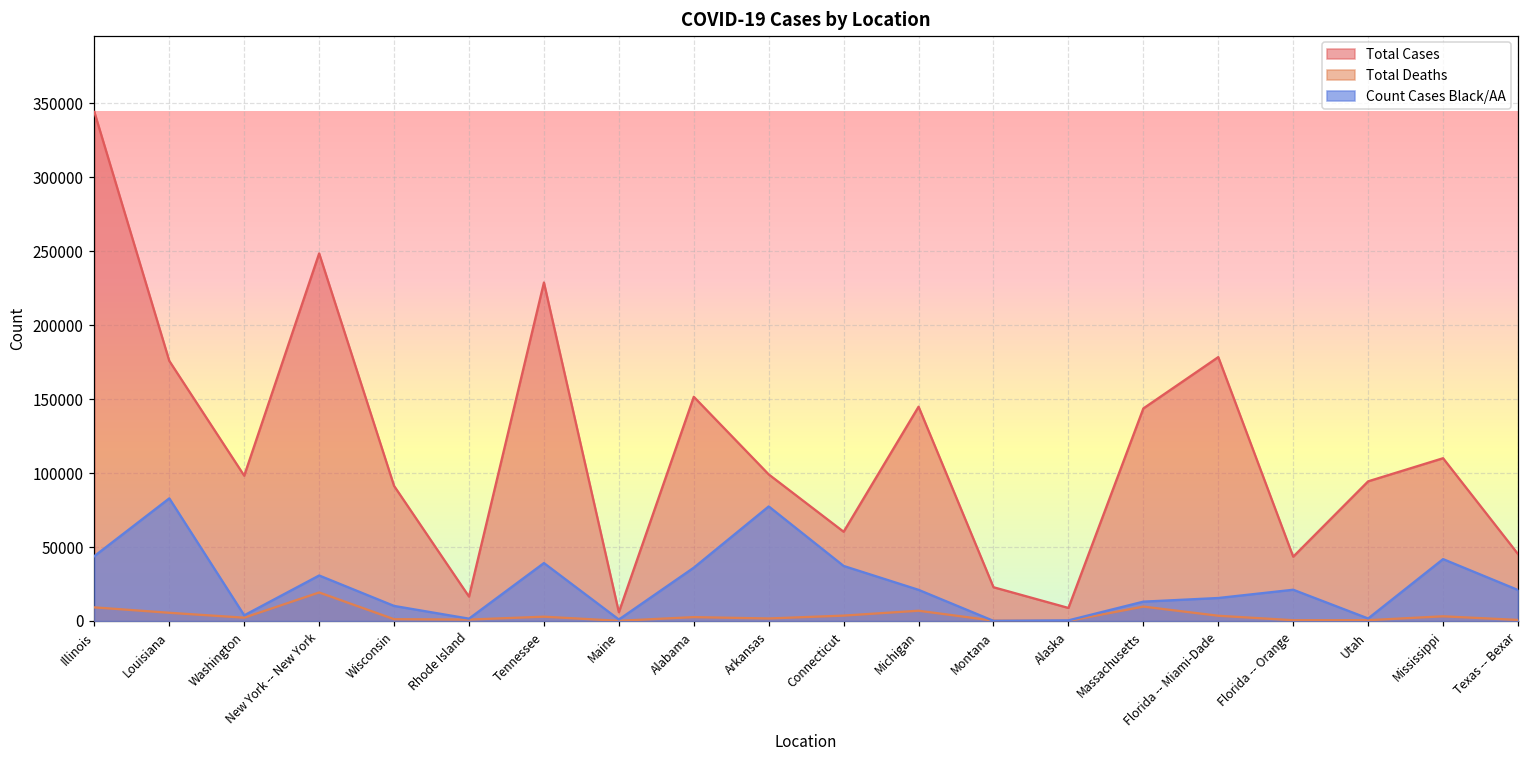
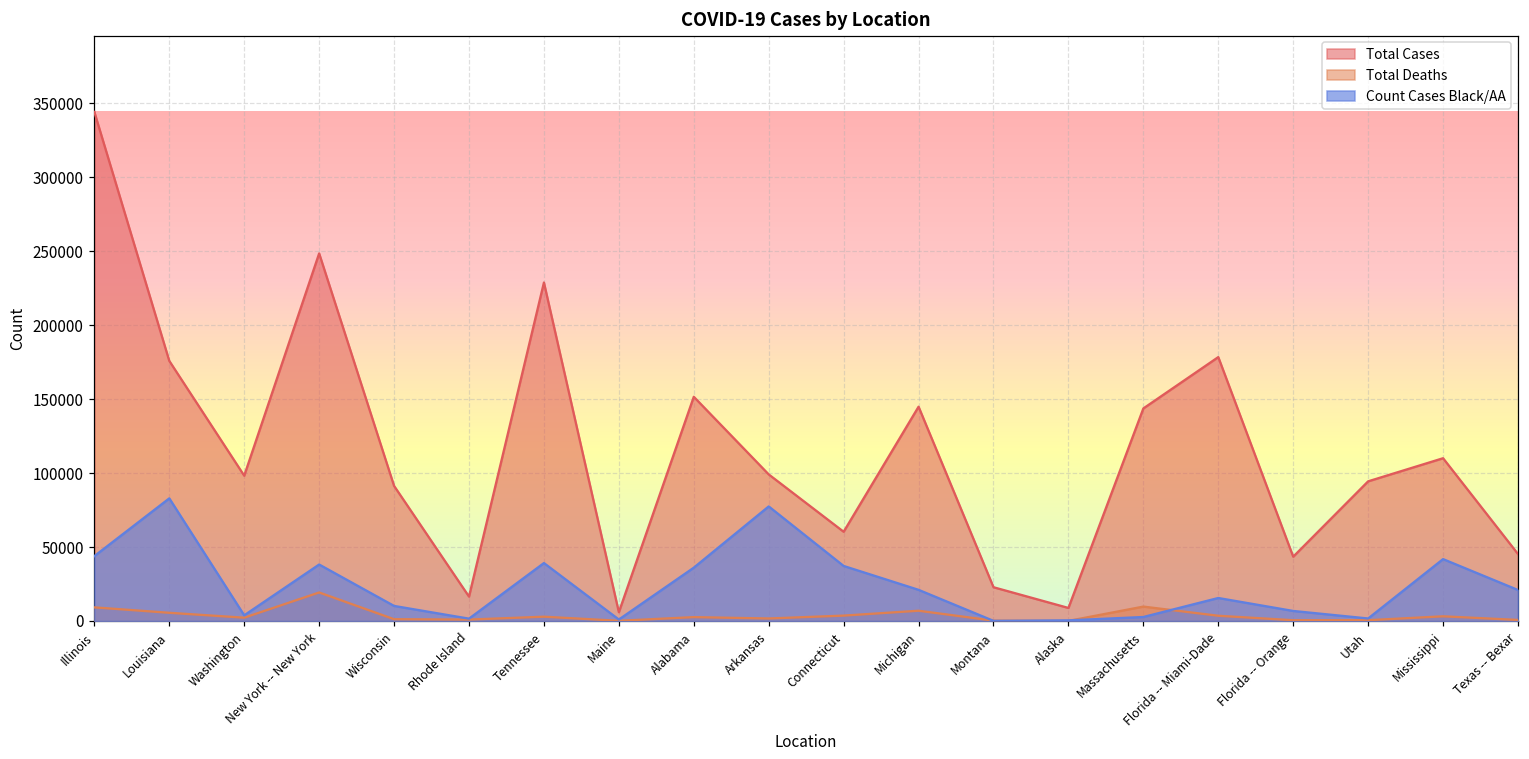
Count Cases Black/AA, New York -- New York: 31000 -> 38000
Count Cases Black/AA, Massachusetts: 13000 -> 3000
Count Cases Black/AA, Florida -- Orange: 21000 -> 7000
